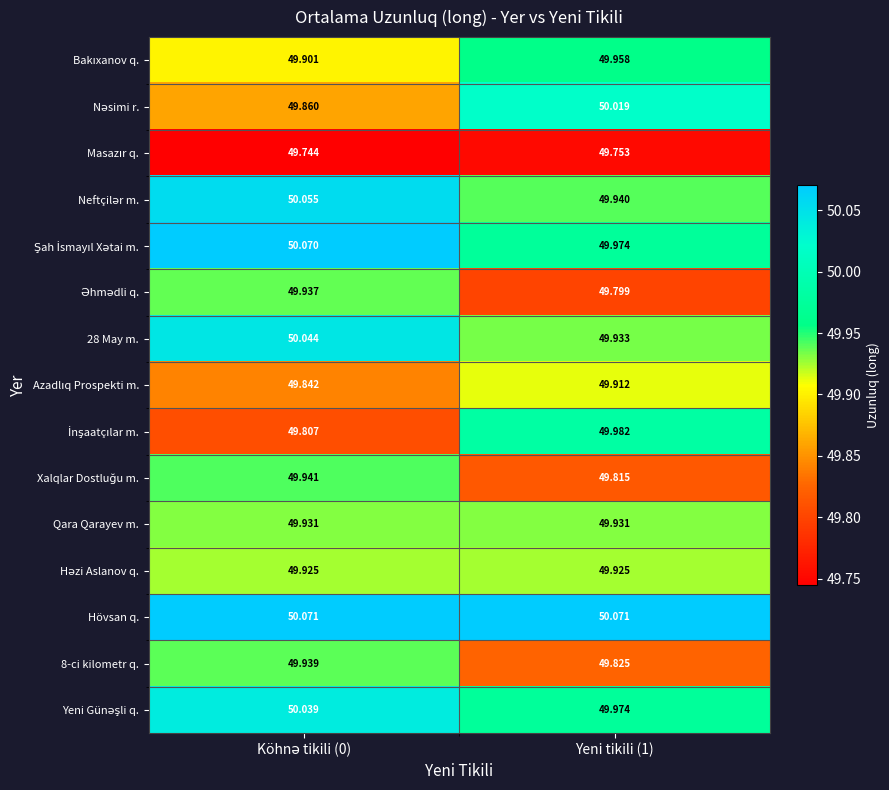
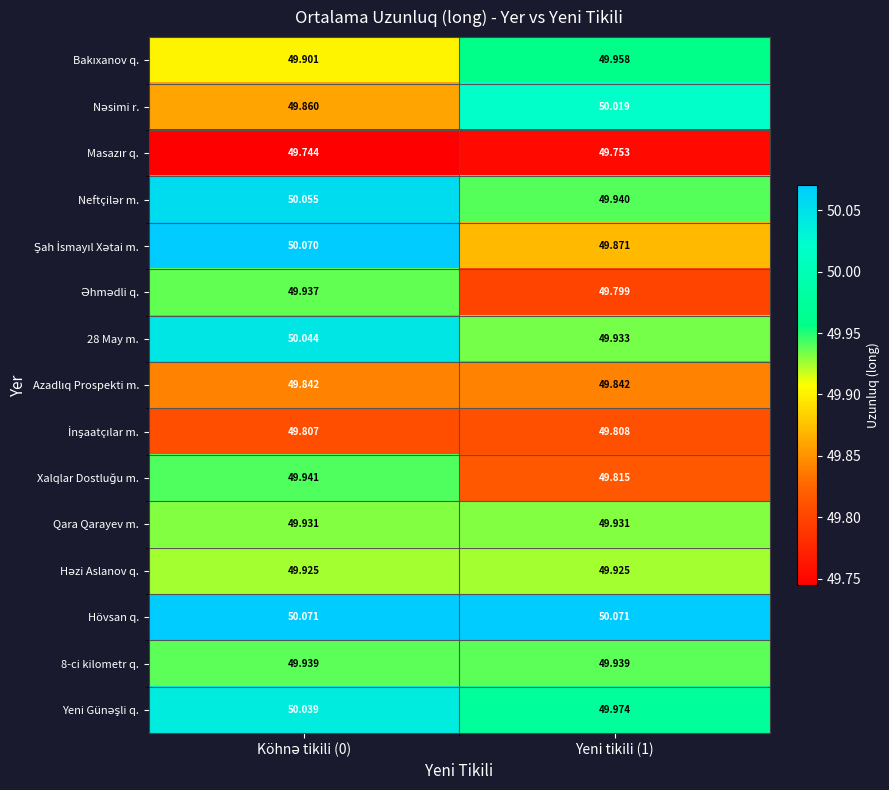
Şah İsmayıl Xətai m., Yeni tikili (1): 49.974 -> 49.871
Azadlıq Prospekti m., Yeni tikili (1): 49.912 -> 49.842
İnşaatçılar m., Yeni tikili (1): 49.982 -> 49.808
8-ci kilometr q., Yeni tikili (1): 49.825 -> 49.939
